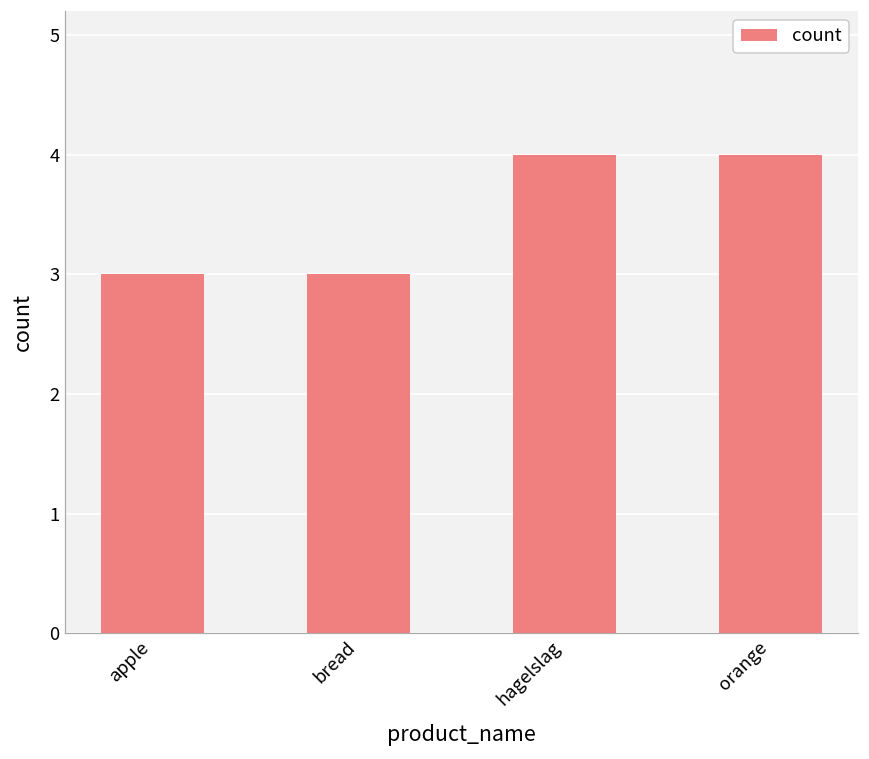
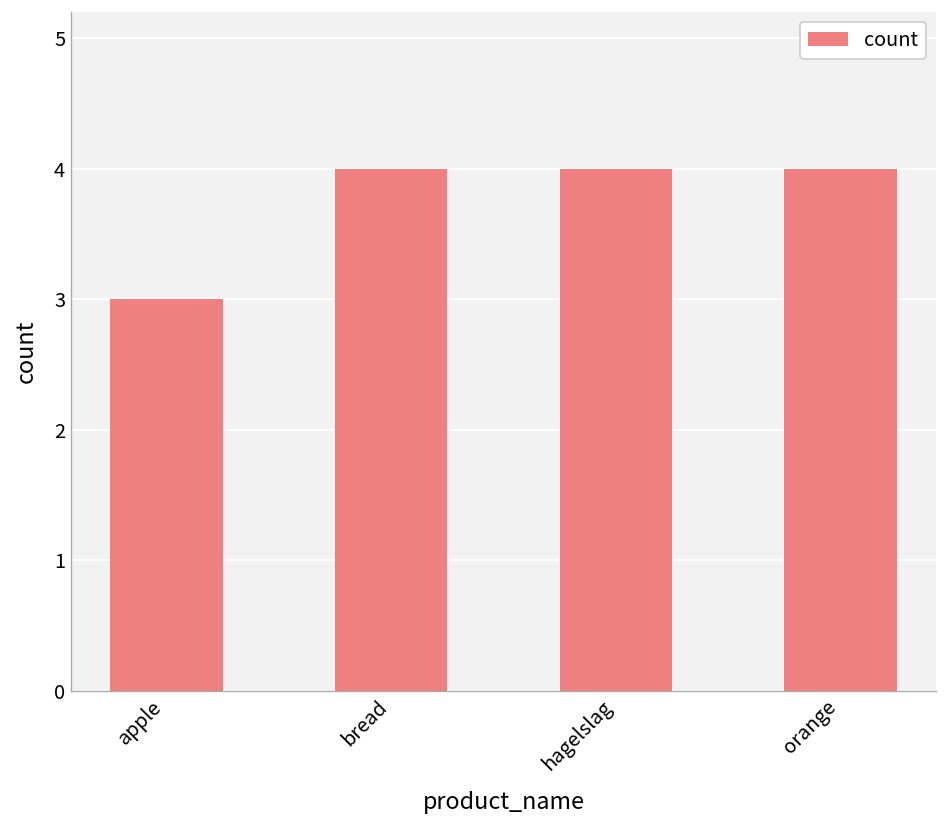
bread: 3 -> 4
